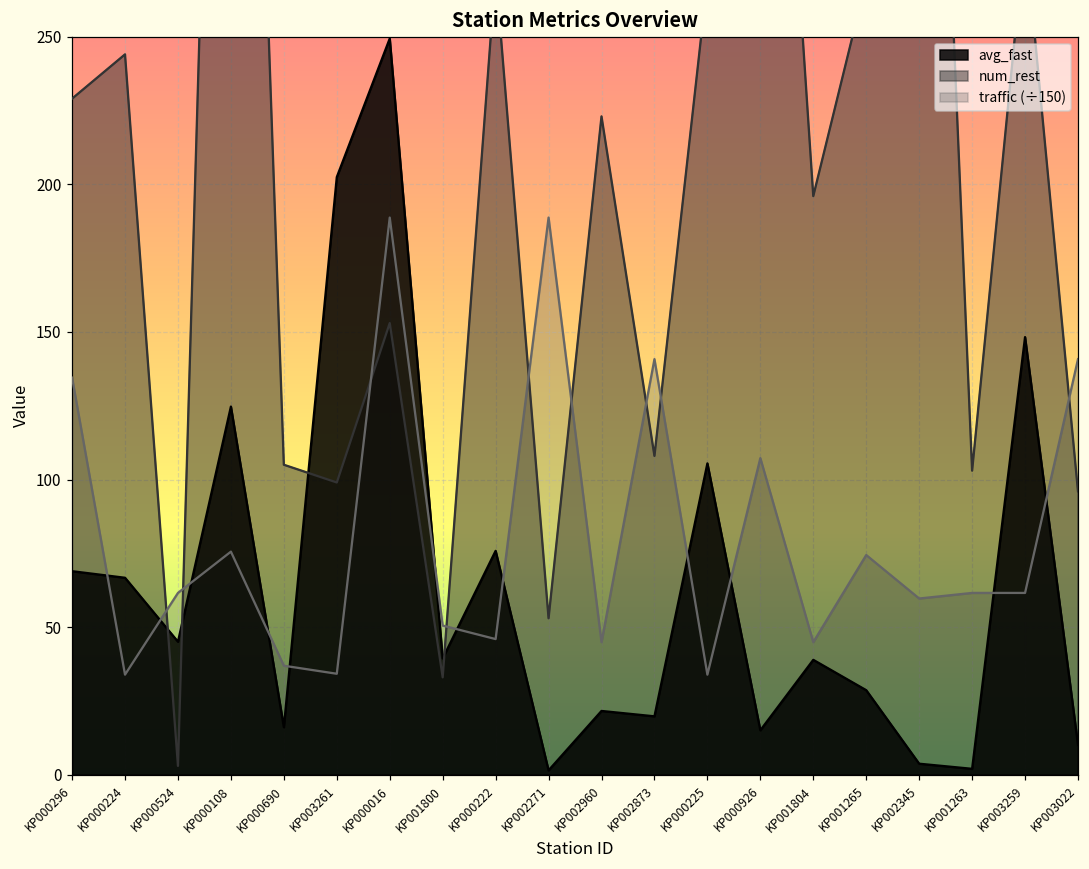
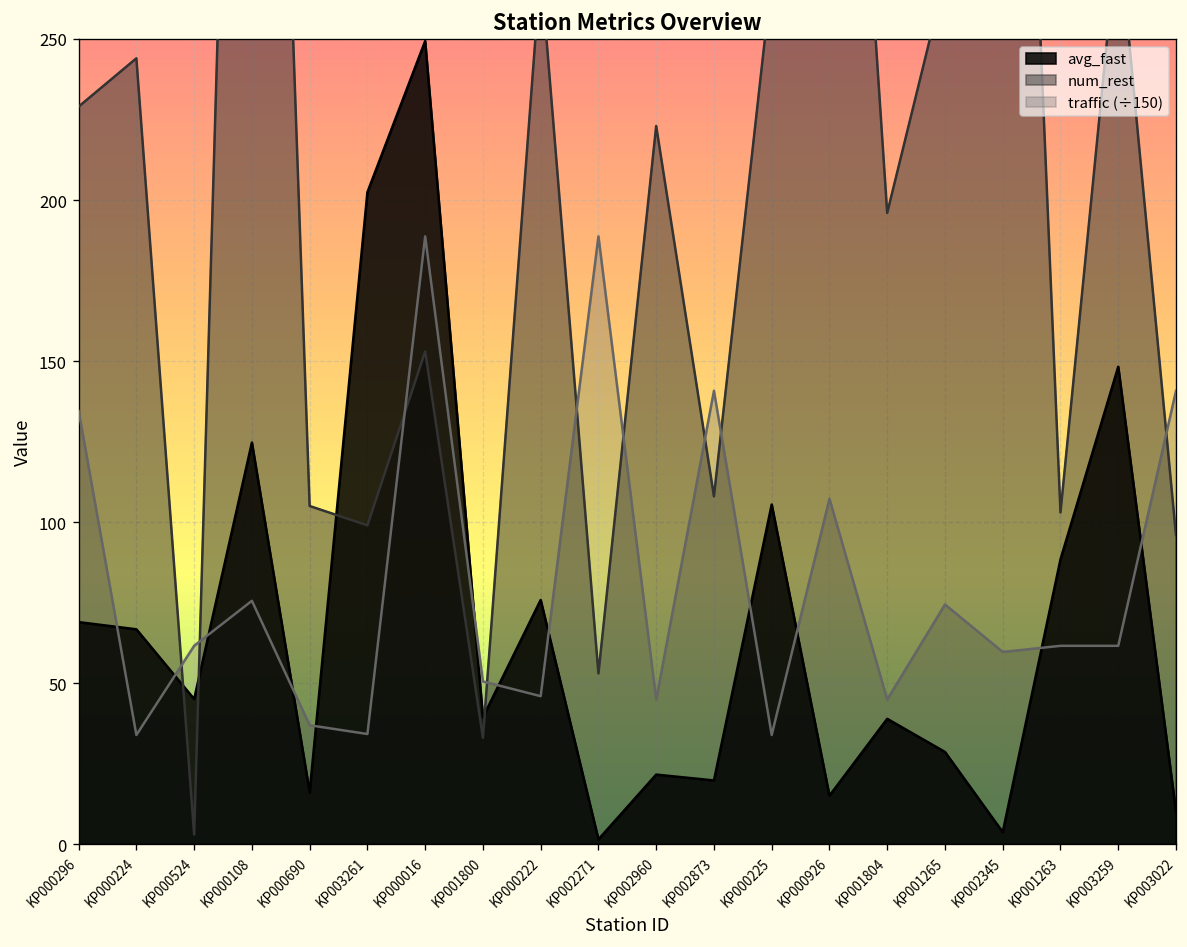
avg_fast, KP001263: 2 -> 88
